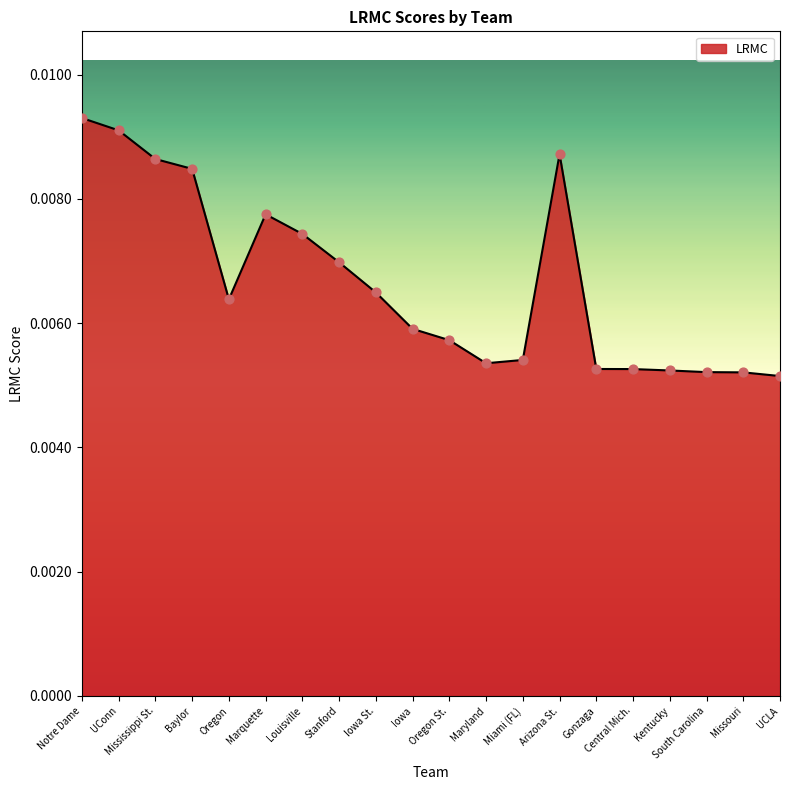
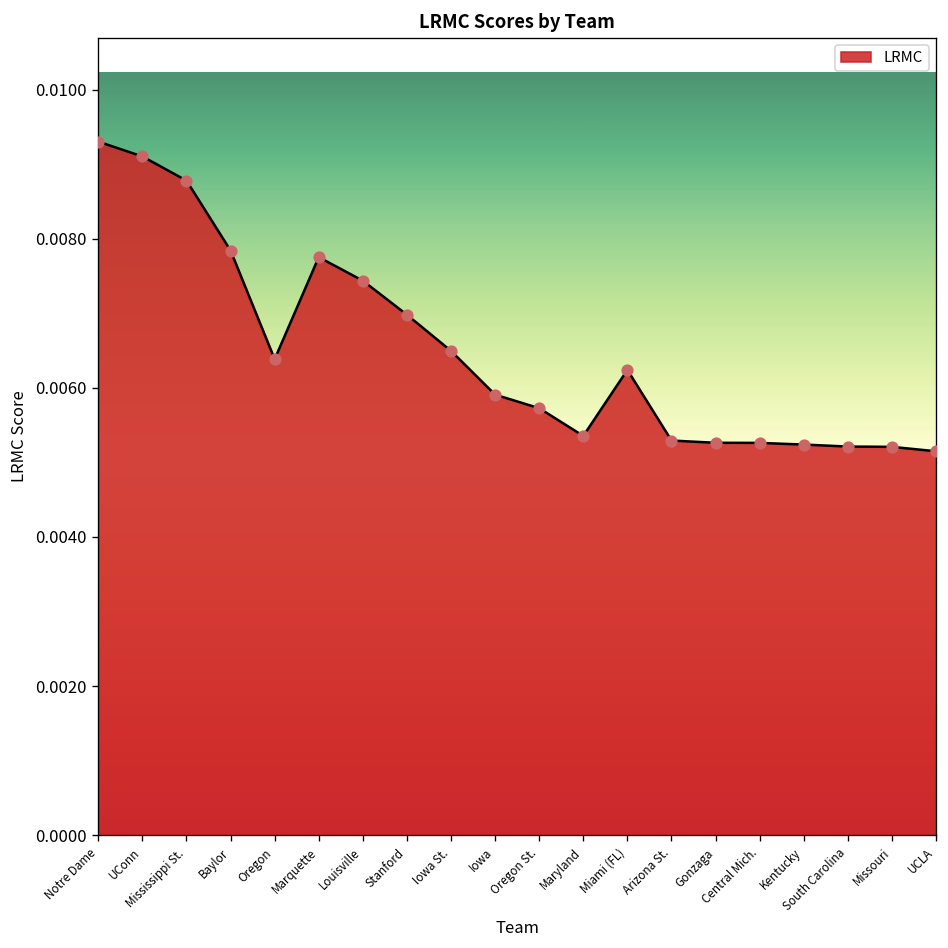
Mississippi St.: 0.0086 -> 0.0088
Baylor: 0.0085 -> 0.0078
Miami (FL): 0.0054 -> 0.0062
Arizona St.: 0.0087 -> 0.0053
